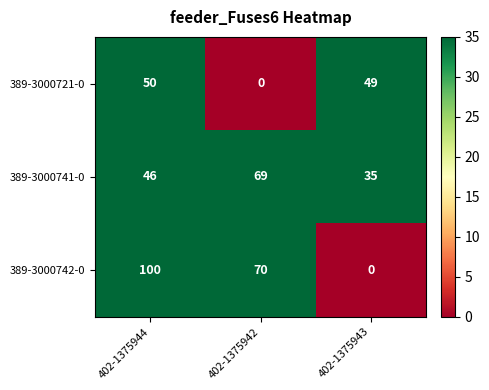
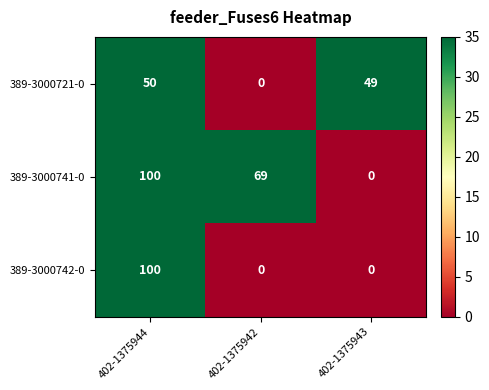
389-3000741-0, 402-1375944: 46 -> 100
389-3000741-0, 402-1375943: 35 -> 0
389-3000742-0, 402-1375942: 70 -> 0
